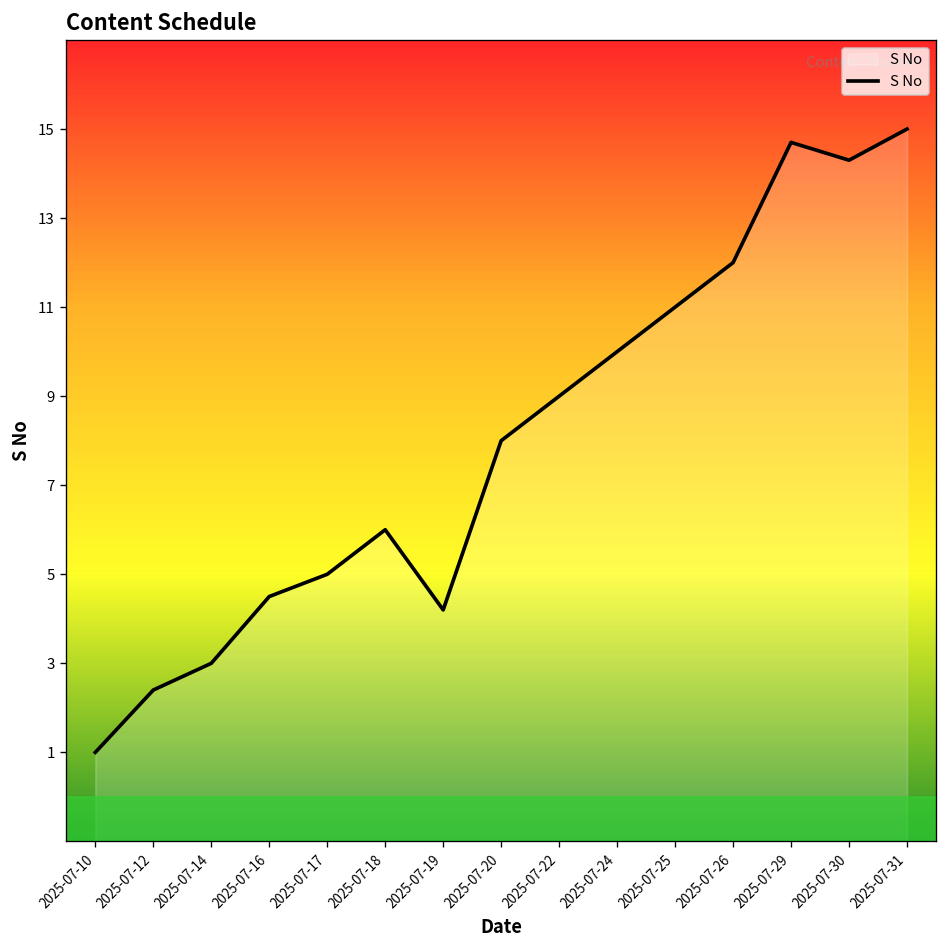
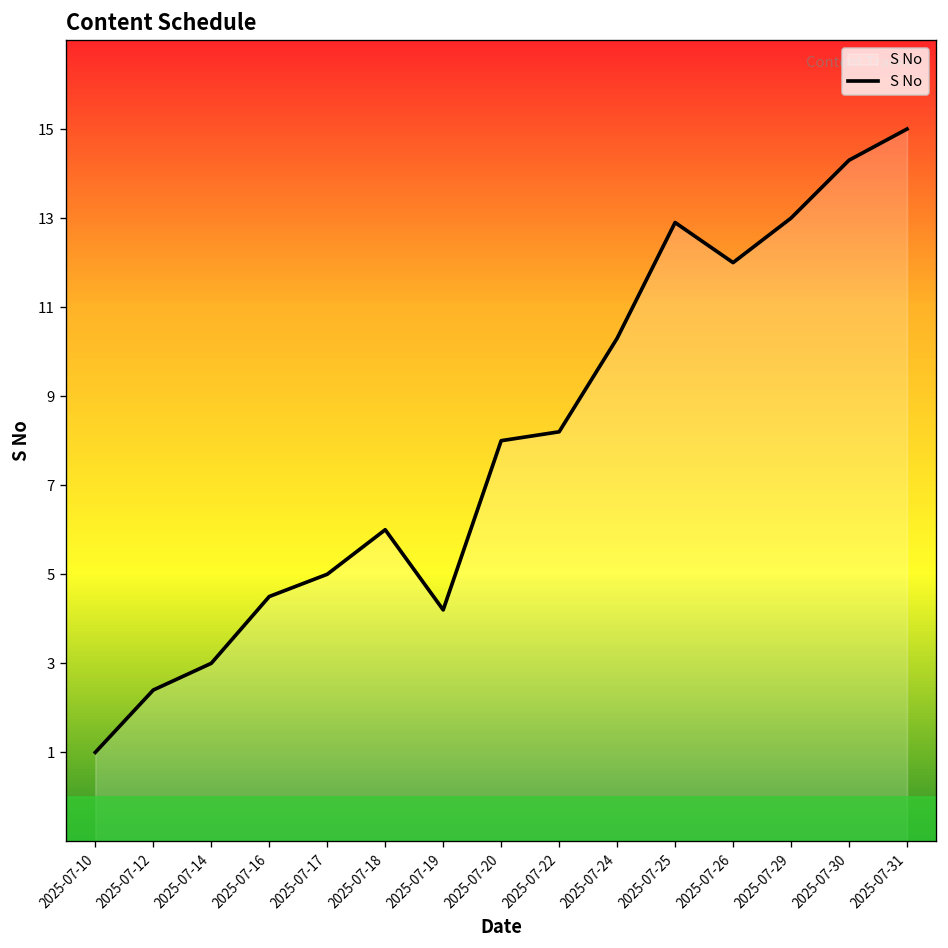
2025-07-22: 9.0 -> 8.2
2025-07-24: 10.0 -> 10.3
2025-07-25: 11.0 -> 12.9
2025-07-29: 14.7 -> 13.0
